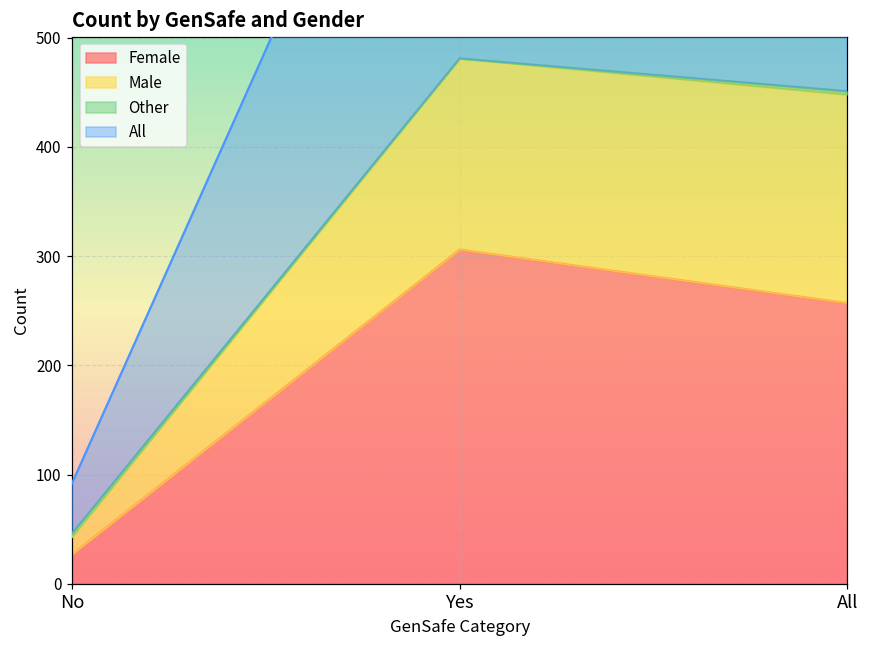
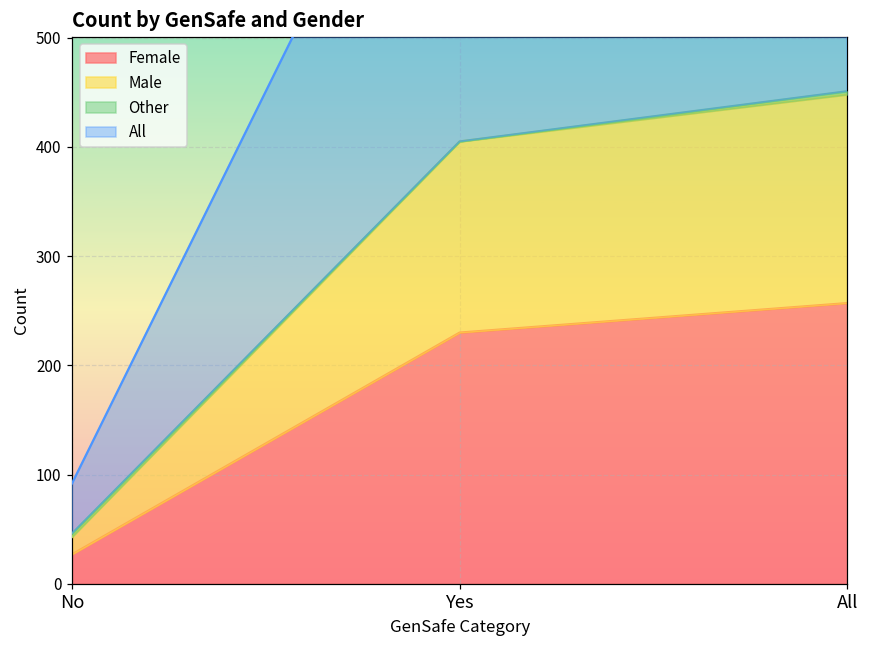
Female, Yes: 310 -> 230
